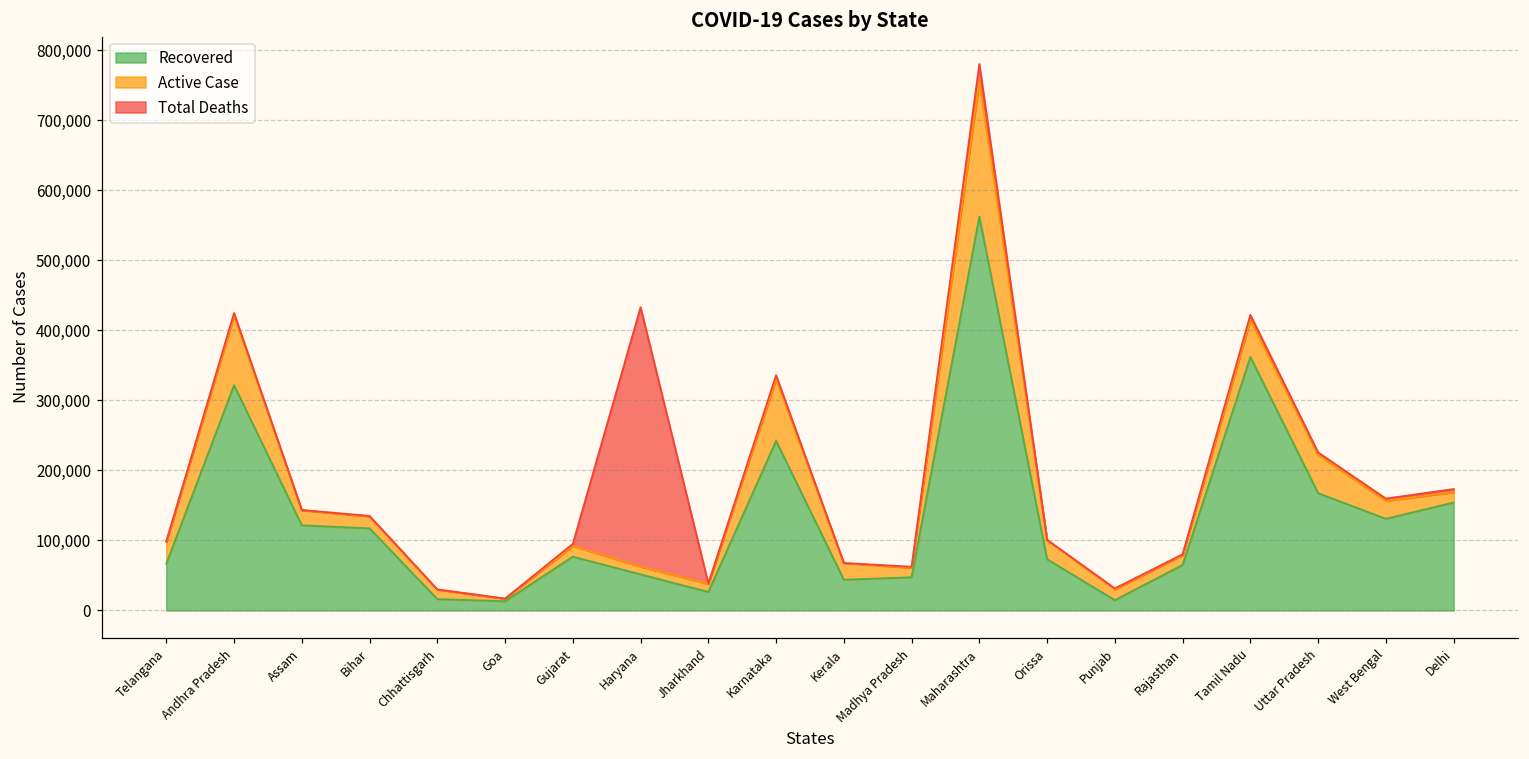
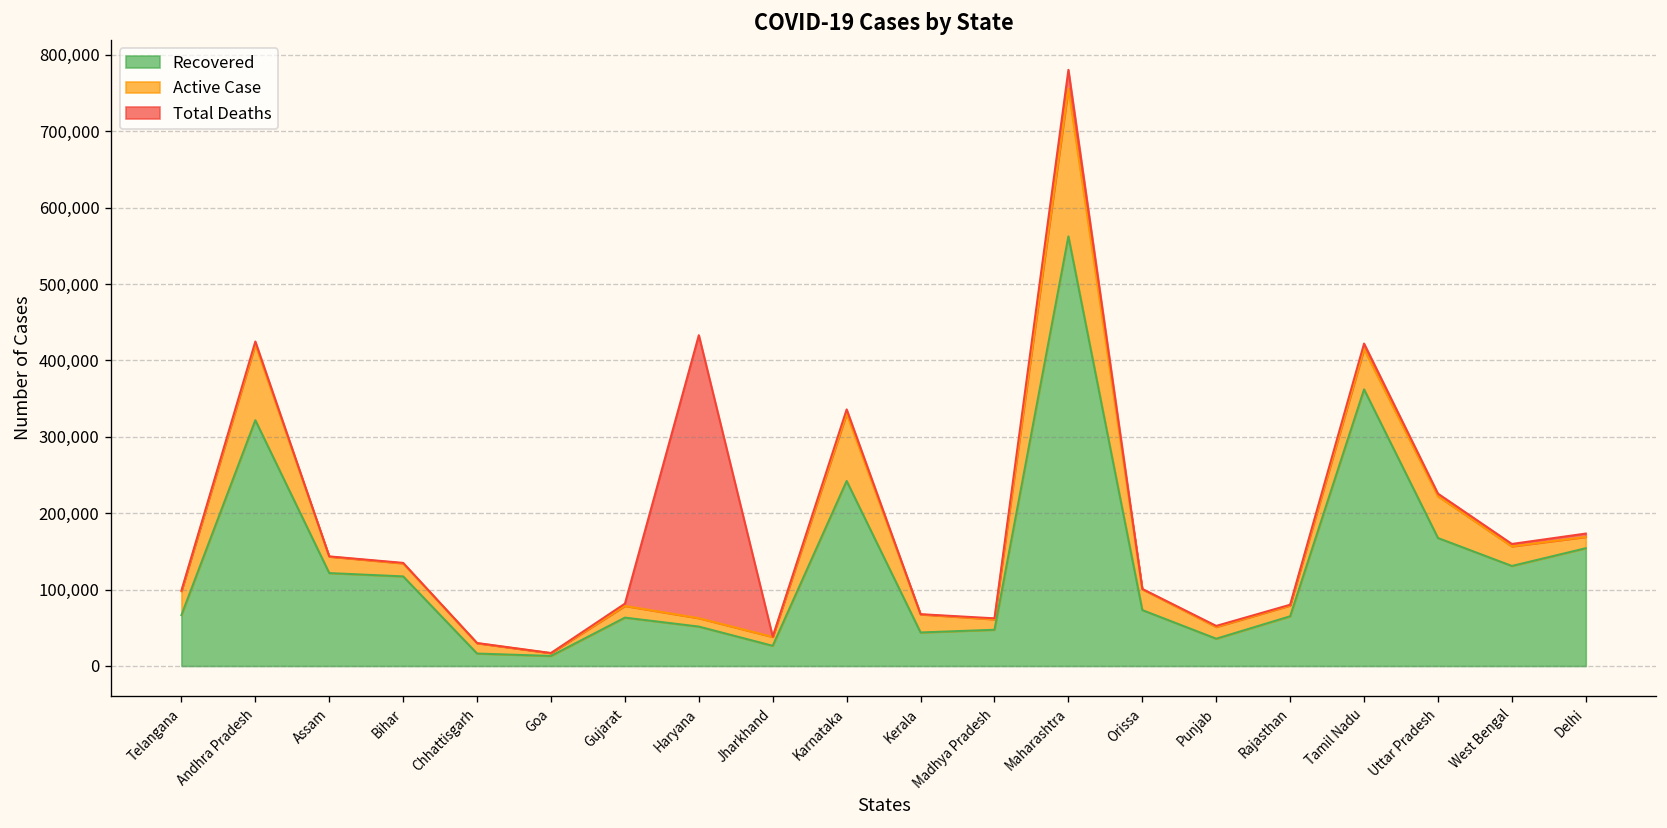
Recovered, Gujarat: 80,000 -> 60,000
Recovered, Punjab: 10,000 -> 40,000
